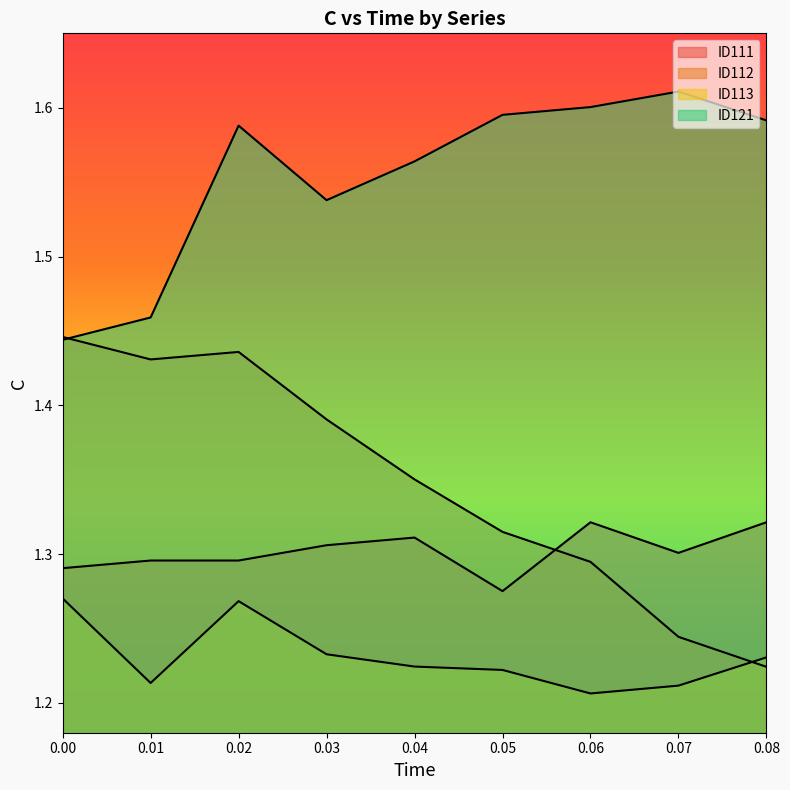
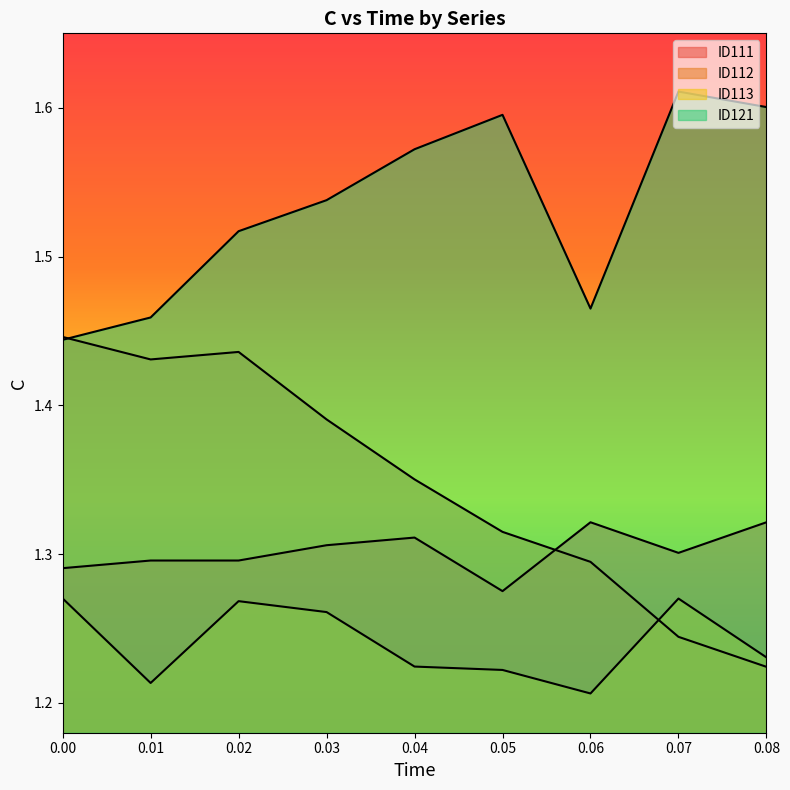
ID121, 0.02: 1.588 -> 1.517
ID113, 0.03: 1.233 -> 1.261
ID121, 0.04: 1.564 -> 1.572
ID121, 0.06: 1.600 -> 1.465
ID113, 0.07: 1.212 -> 1.270
ID121, 0.08: 1.591 -> 1.600
